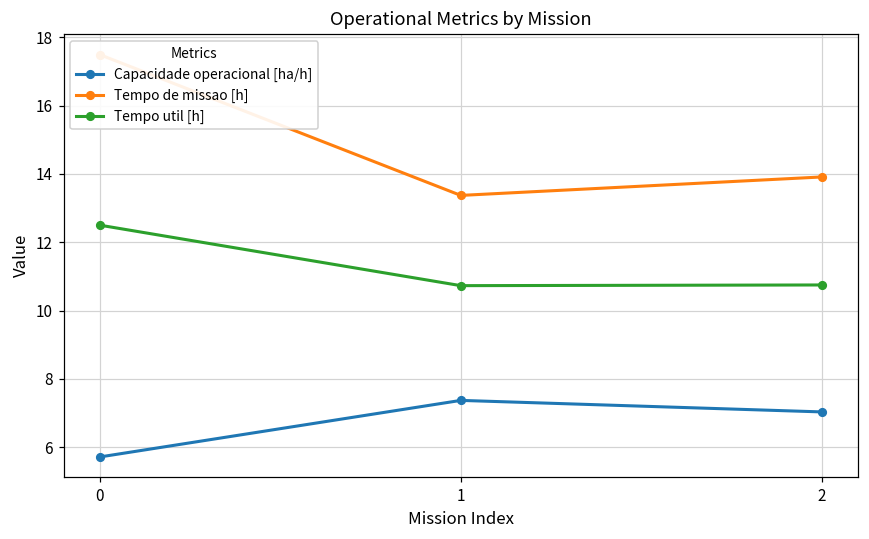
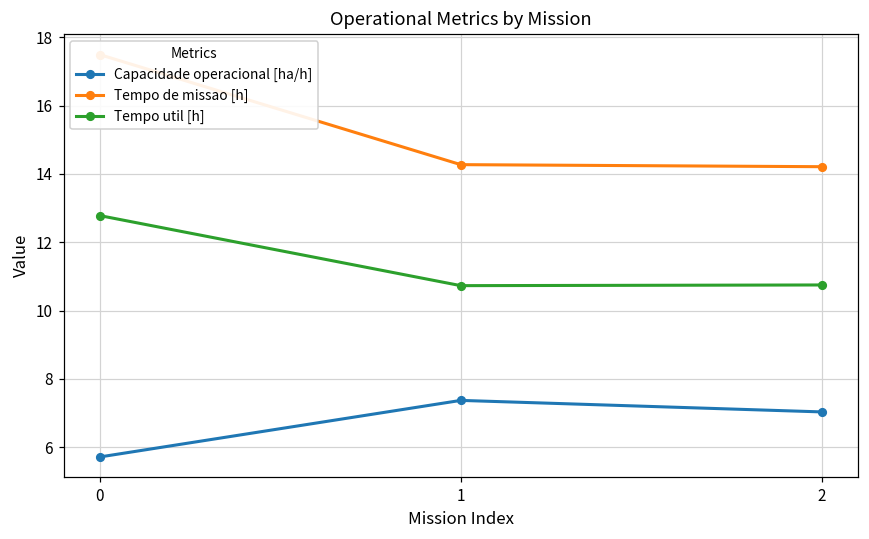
Tempo util [h], 0: 12.5 -> 12.8
Tempo de missao [h], 1: 13.4 -> 14.3
Tempo de missao [h], 2: 13.9 -> 14.2
